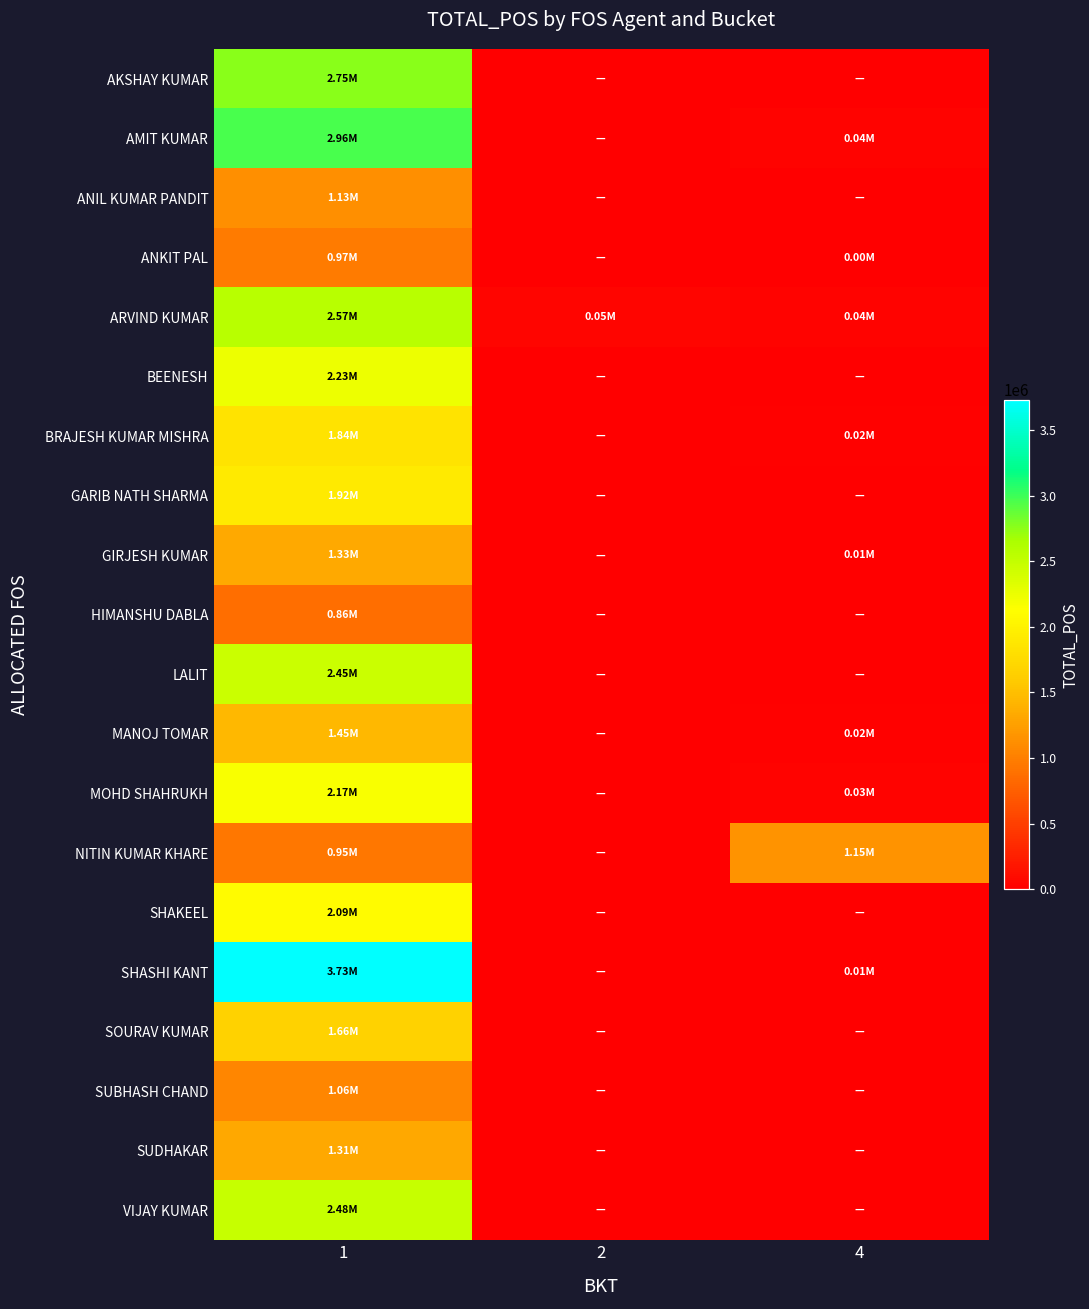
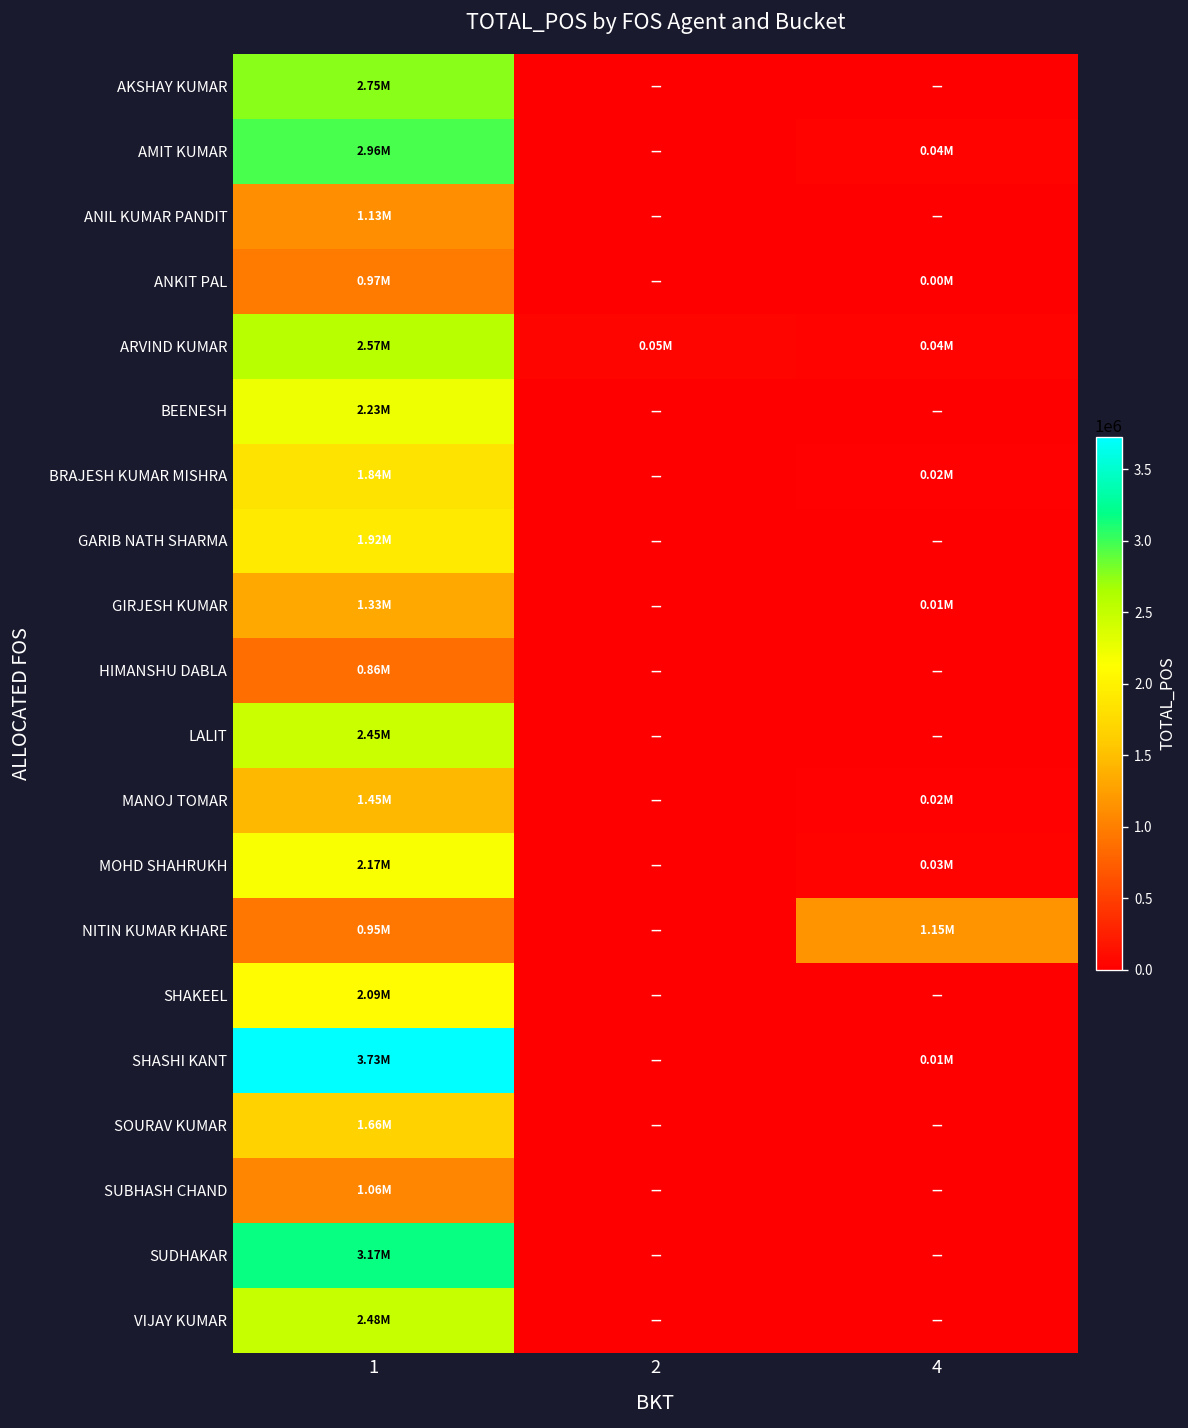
SUDHAKAR, 1: 1.31M -> 3.17M
